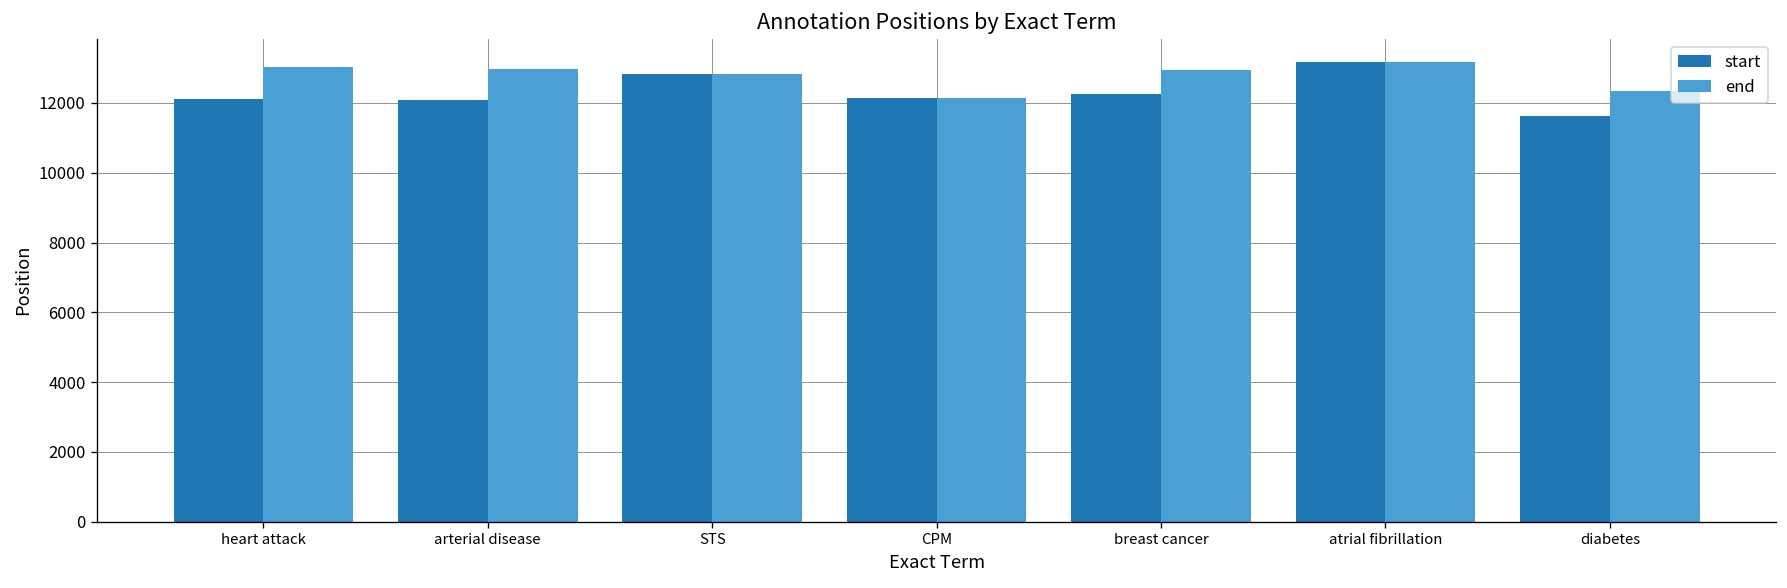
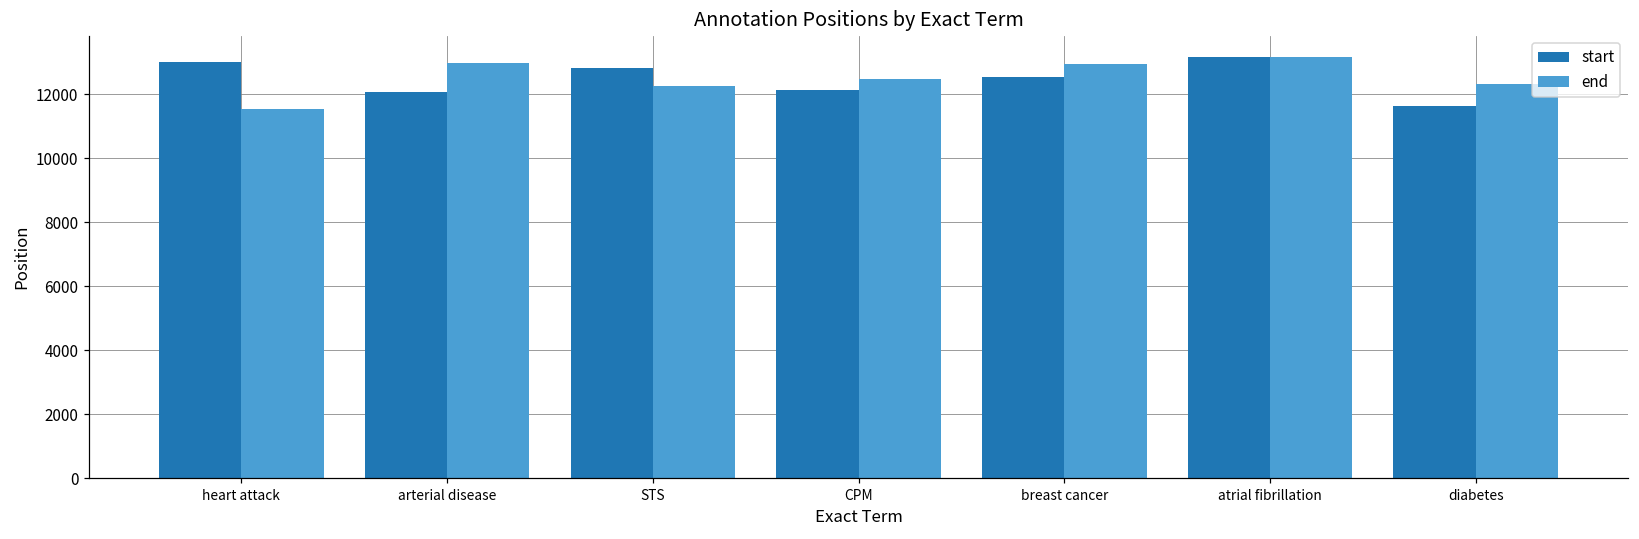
start, heart attack: 12100 -> 13000
end, heart attack: 13000 -> 11600
end, STS: 12800 -> 12300
end, CPM: 12100 -> 12500
start, breast cancer: 12300 -> 12600
